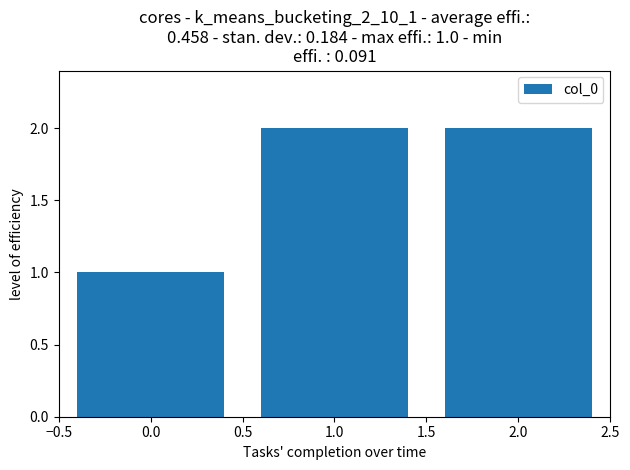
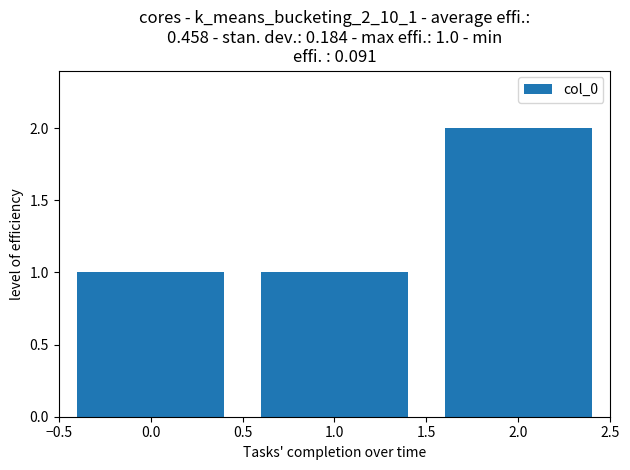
1.0: 2 -> 1
